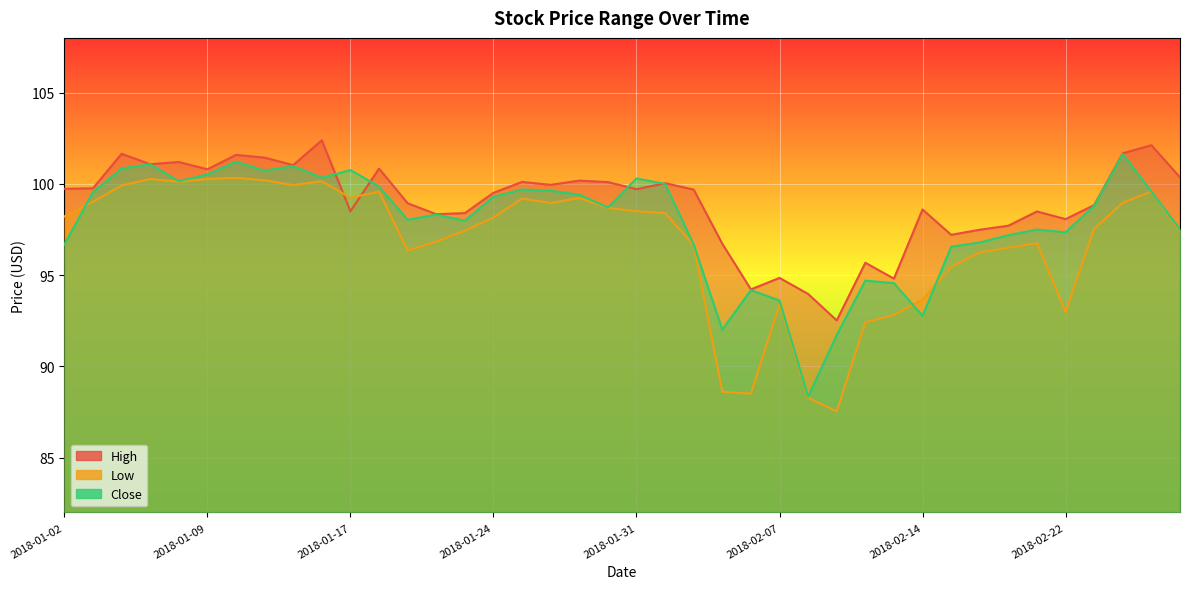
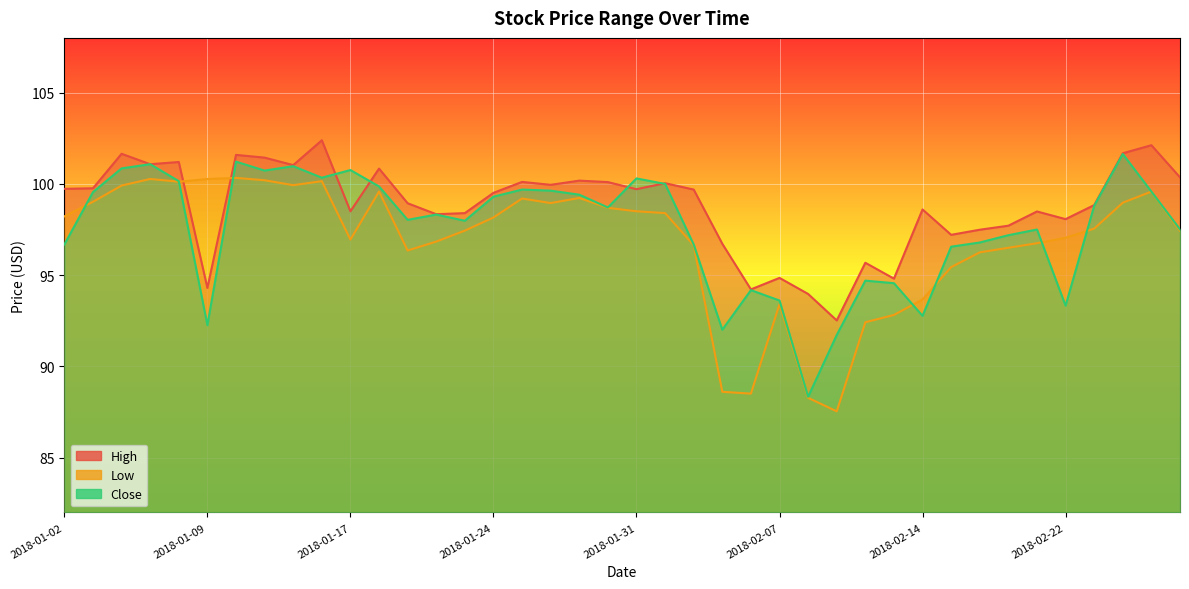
High, 2018-01-09: 100.8 -> 94.3
Close, 2018-01-09: 100.5 -> 92.3
Low, 2018-01-17: 99.2 -> 97.0
Low, 2018-02-22: 93.0 -> 97.1
Close, 2018-02-22: 97.4 -> 93.3
